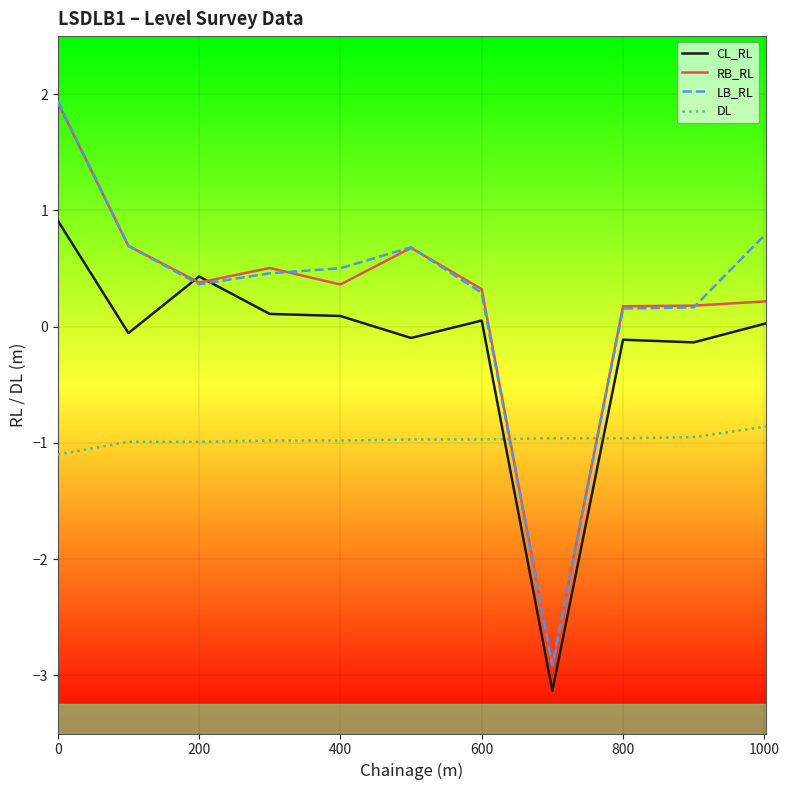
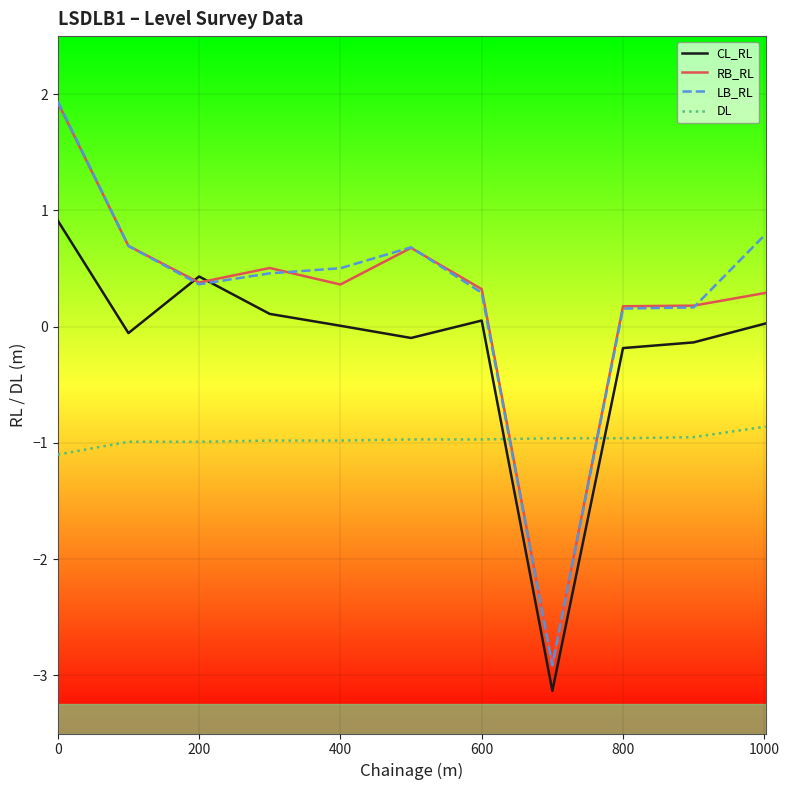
CL_RL, 400: 0.09 -> 0.01
CL_RL, 800: -0.11 -> -0.18
RB_RL, 1000: 0.22 -> 0.29
